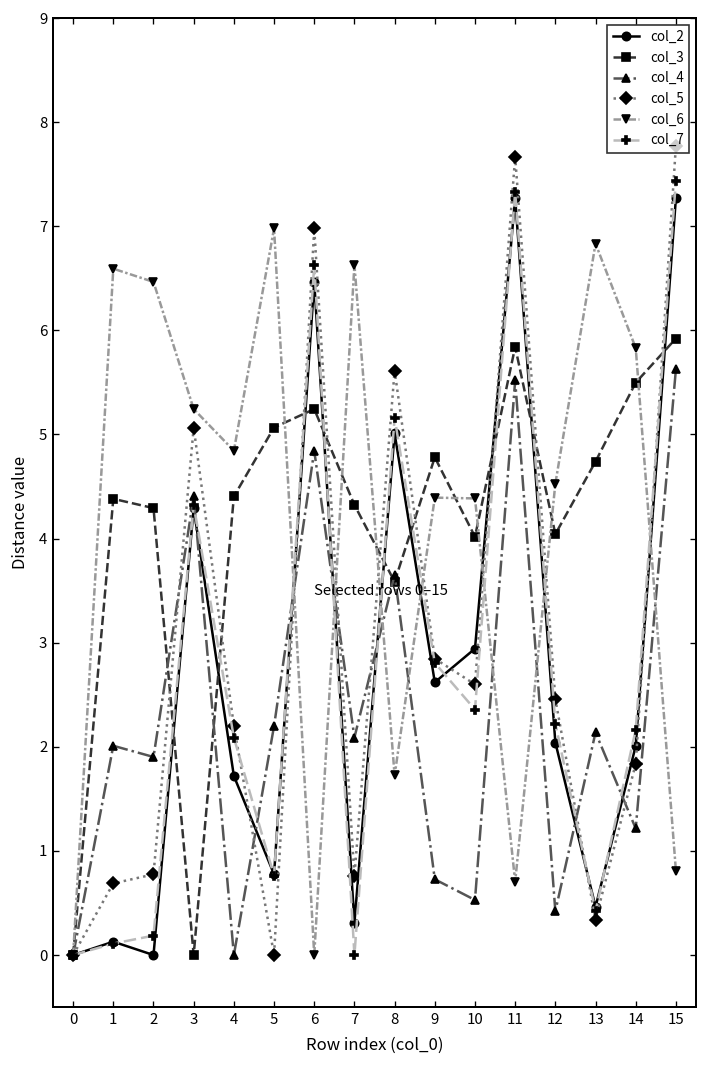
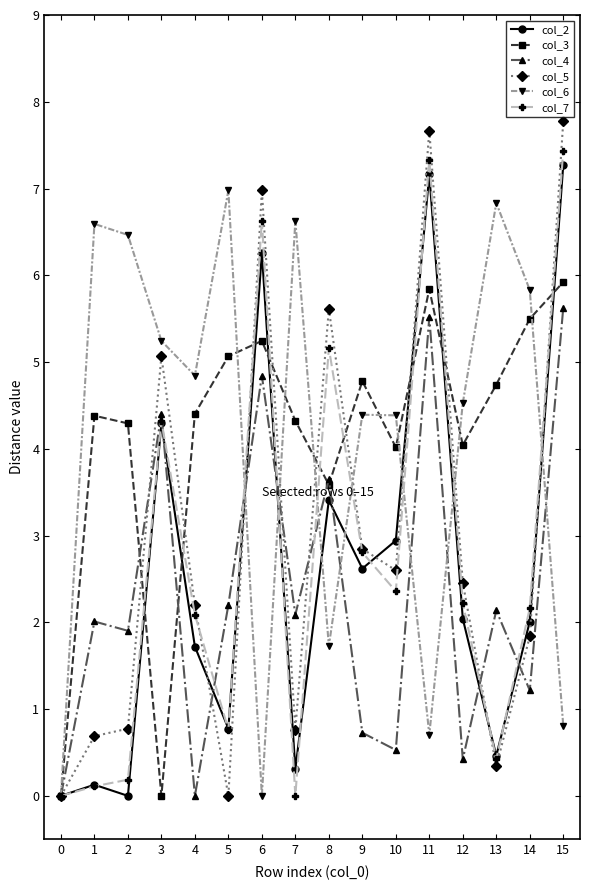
col_2, 6: 6.5 -> 6.3
col_2, 8: 5.0 -> 3.4
col_2, 11: 7.3 -> 7.2
